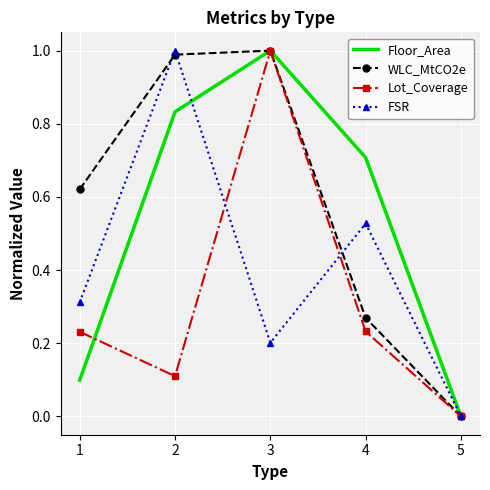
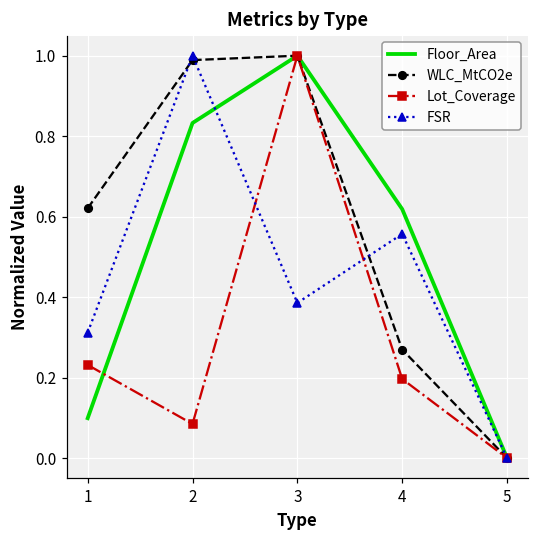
Lot_Coverage, 2: 0.11 -> 0.08
FSR, 3: 0.20 -> 0.39
Floor_Area, 4: 0.71 -> 0.62
Lot_Coverage, 4: 0.23 -> 0.20
FSR, 4: 0.53 -> 0.56
